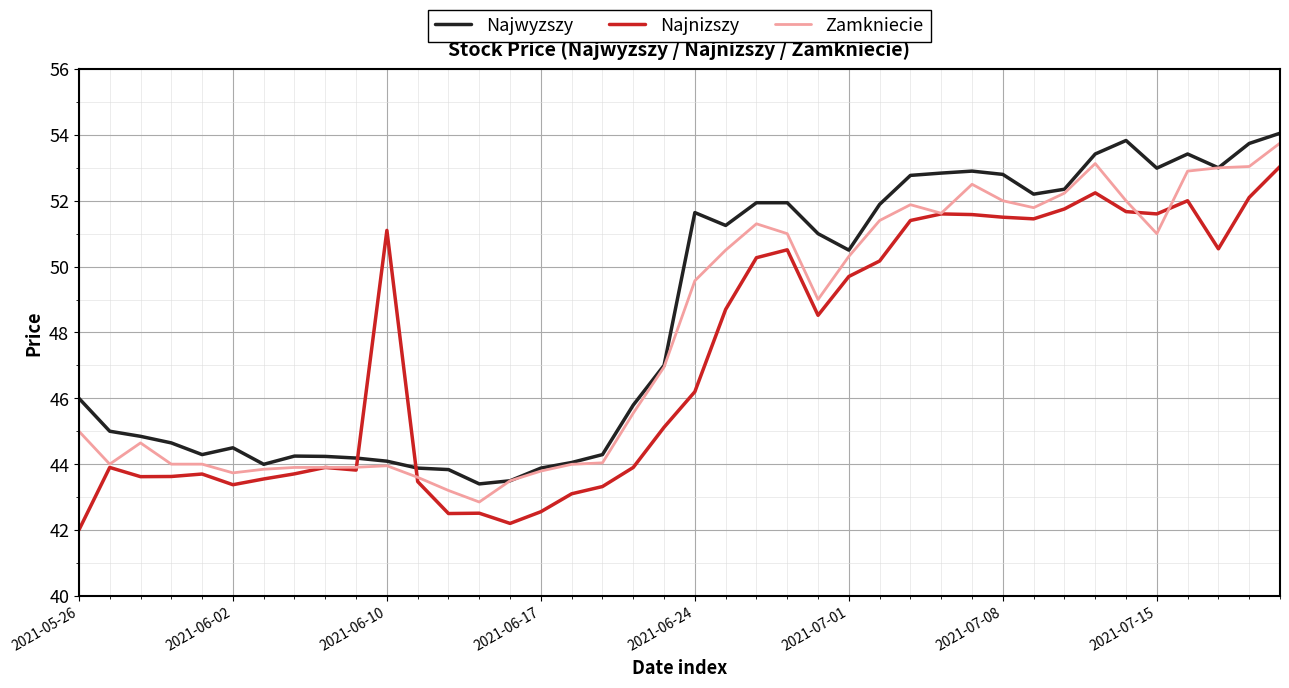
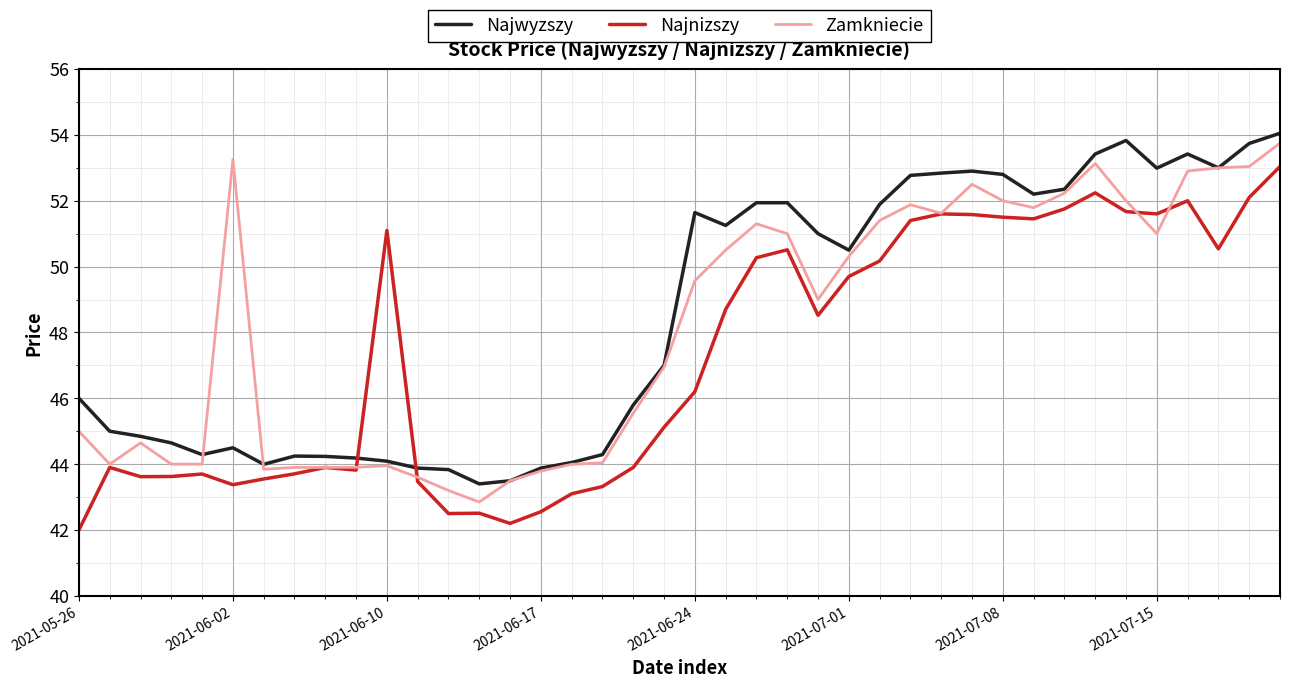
Zamkniecie, 2021-06-02: 43.7 -> 53.3
